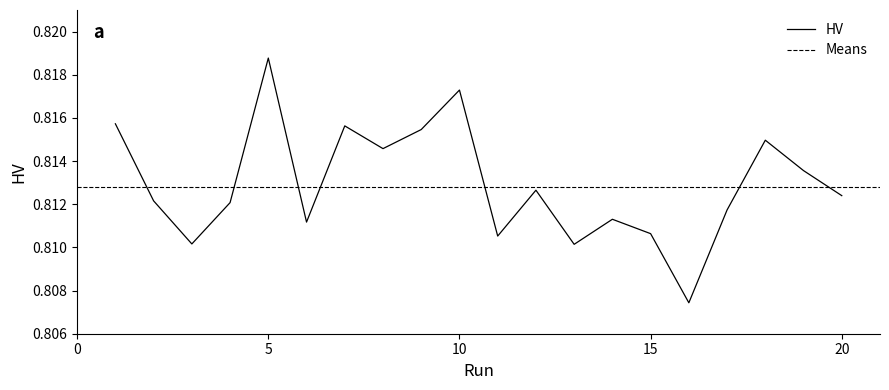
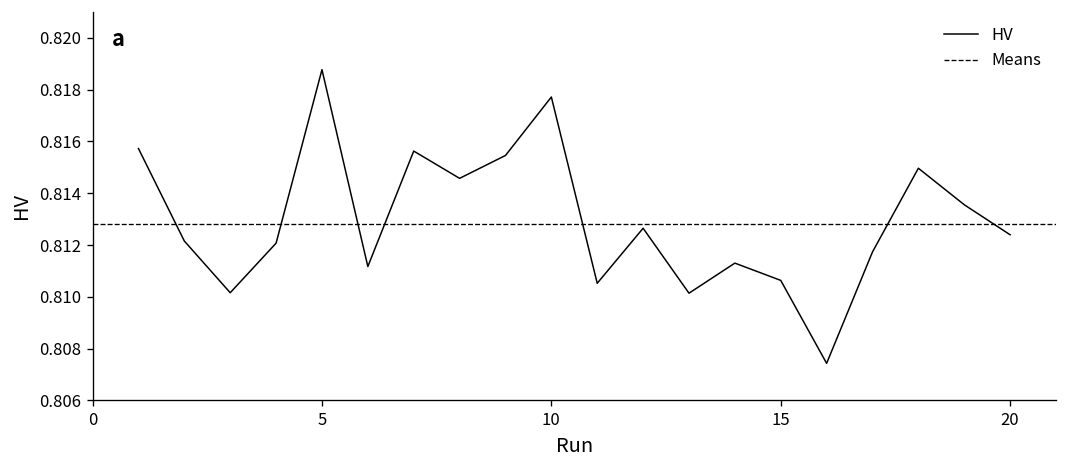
10: 0.8173 -> 0.8177
